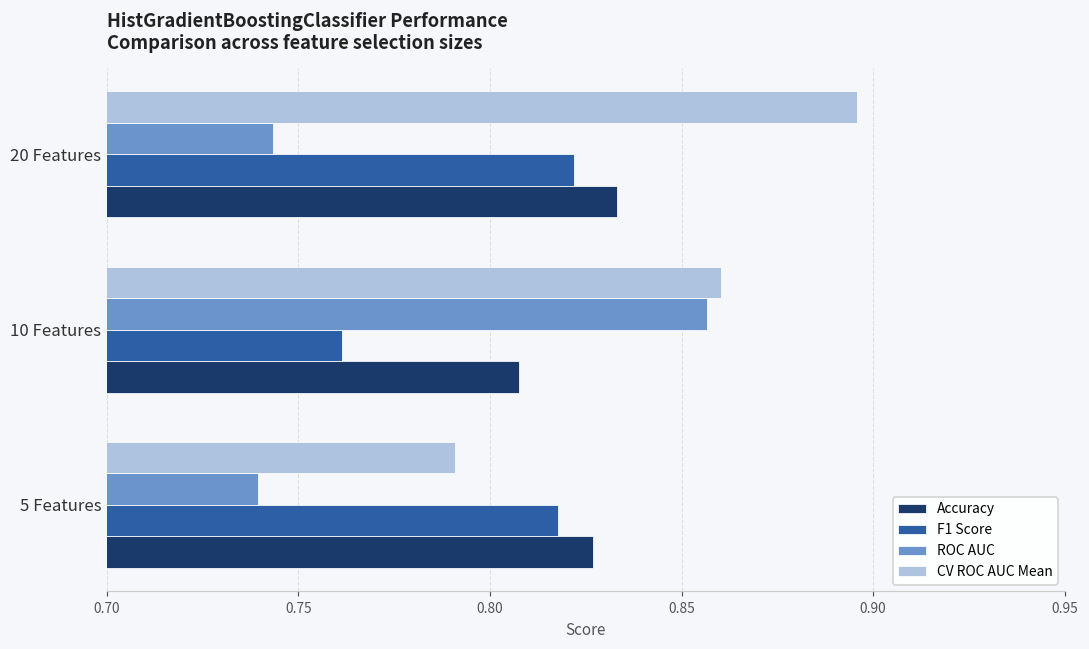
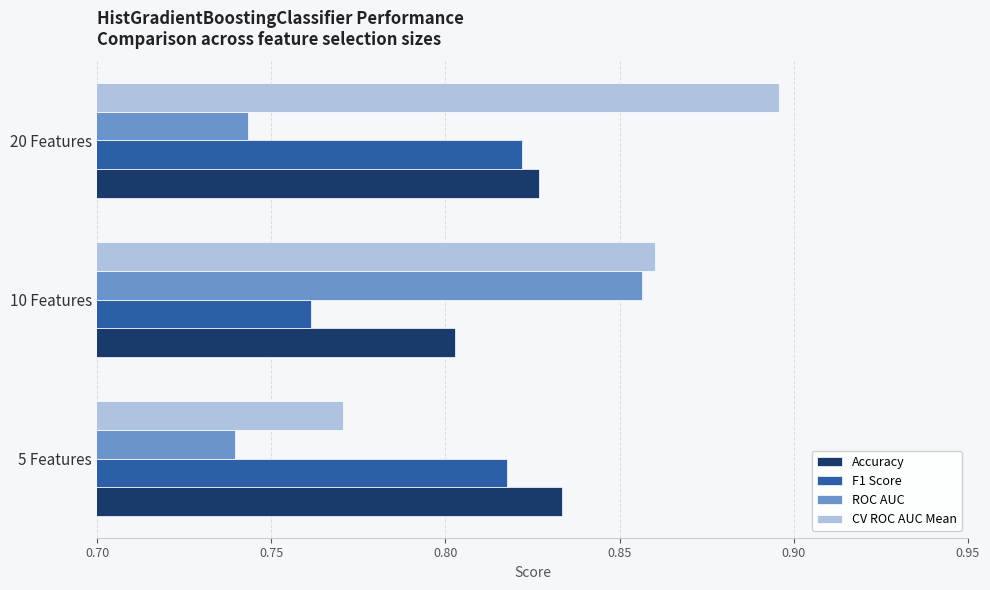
Accuracy, 20 Features: 0.833 -> 0.827
Accuracy, 10 Features: 0.808 -> 0.803
CV ROC AUC Mean, 5 Features: 0.791 -> 0.771
Accuracy, 5 Features: 0.827 -> 0.834
